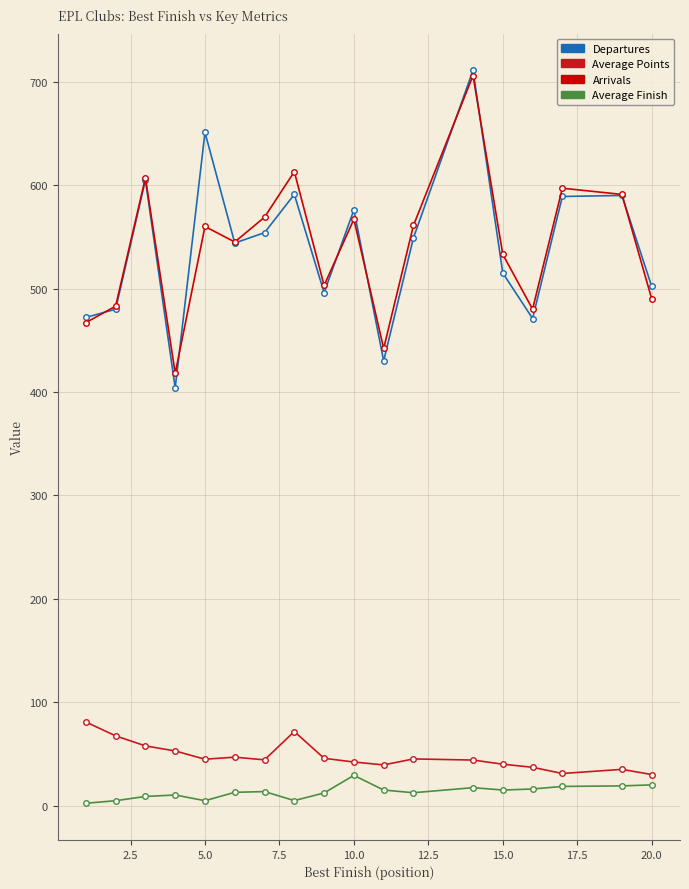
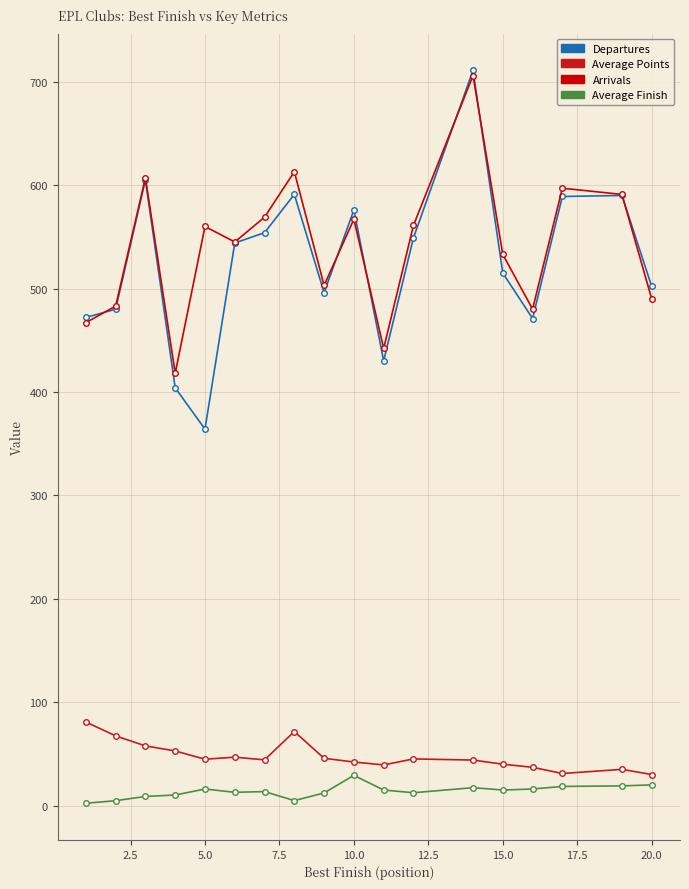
Departures, 5.0: 651 -> 364
Average Finish, 5.0: 5 -> 16
